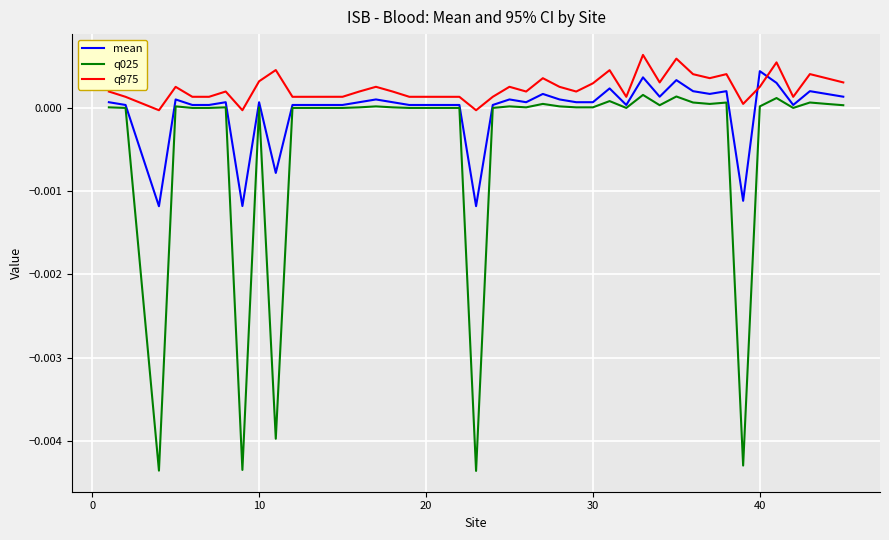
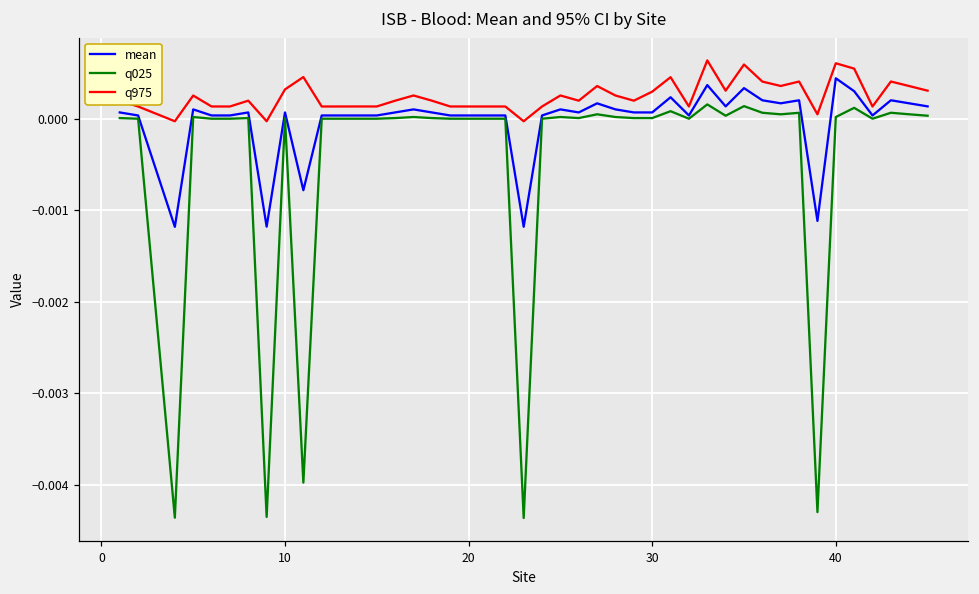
q975, 40: 0.0003 -> 0.0006
